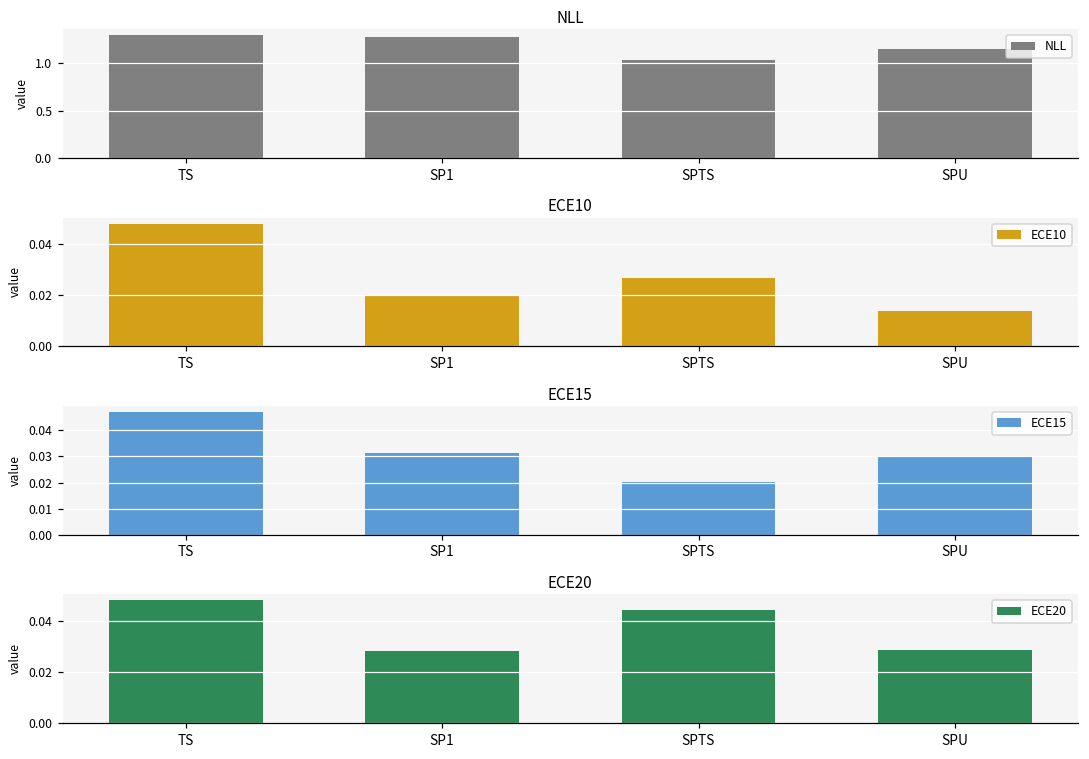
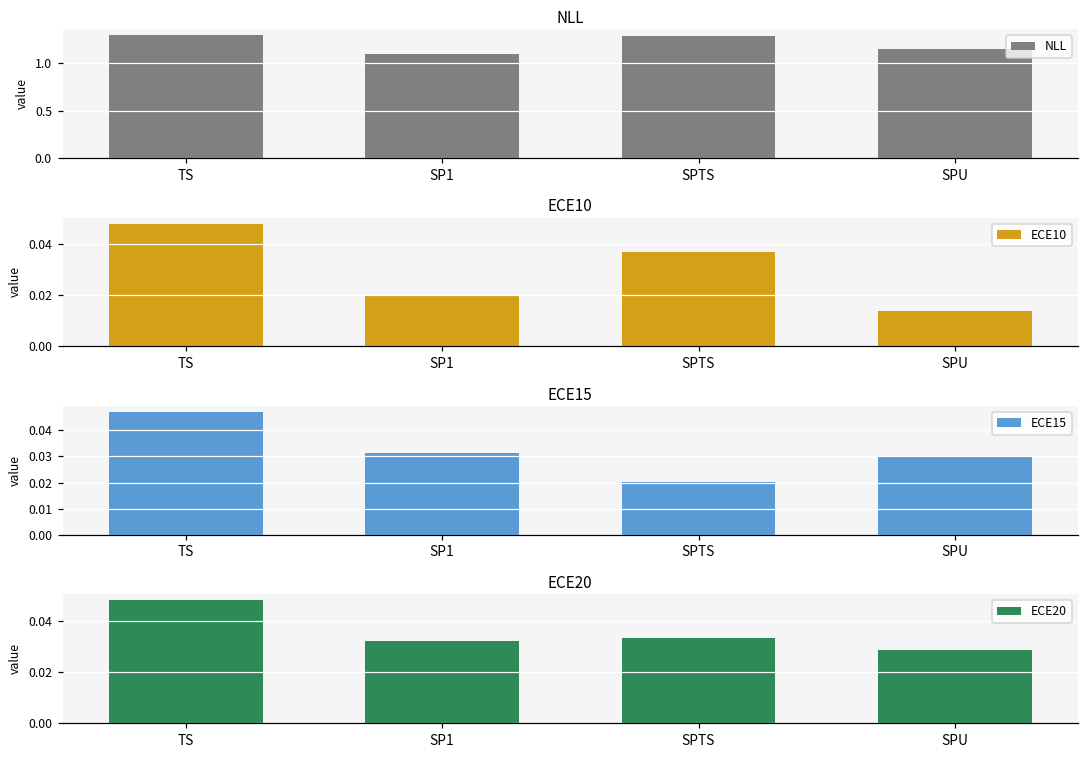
NLL, SP1: 1.3 -> 1.1
NLL, SPTS: 1.0 -> 1.3
ECE10, SPTS: 0.027 -> 0.037
ECE20, SP1: 0.028 -> 0.032
ECE20, SPTS: 0.044 -> 0.033
